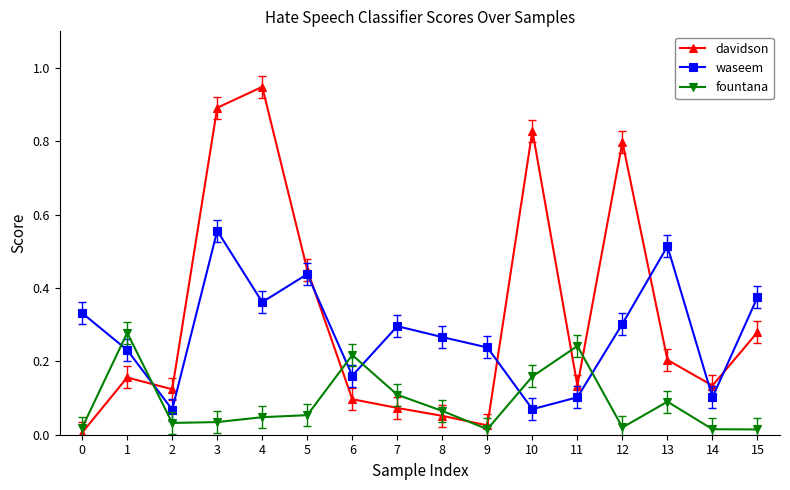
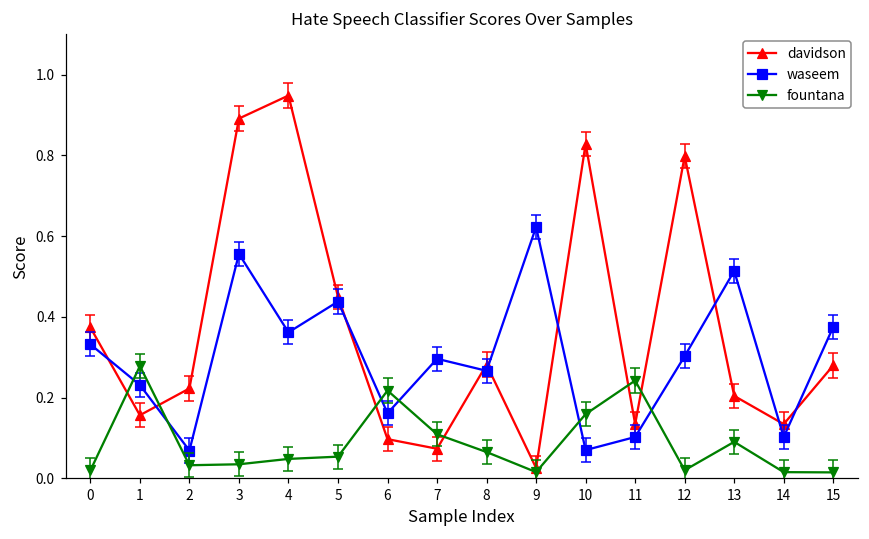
davidson, 0: 0.01 -> 0.37
davidson, 2: 0.12 -> 0.22
davidson, 8: 0.05 -> 0.28
waseem, 9: 0.24 -> 0.62
